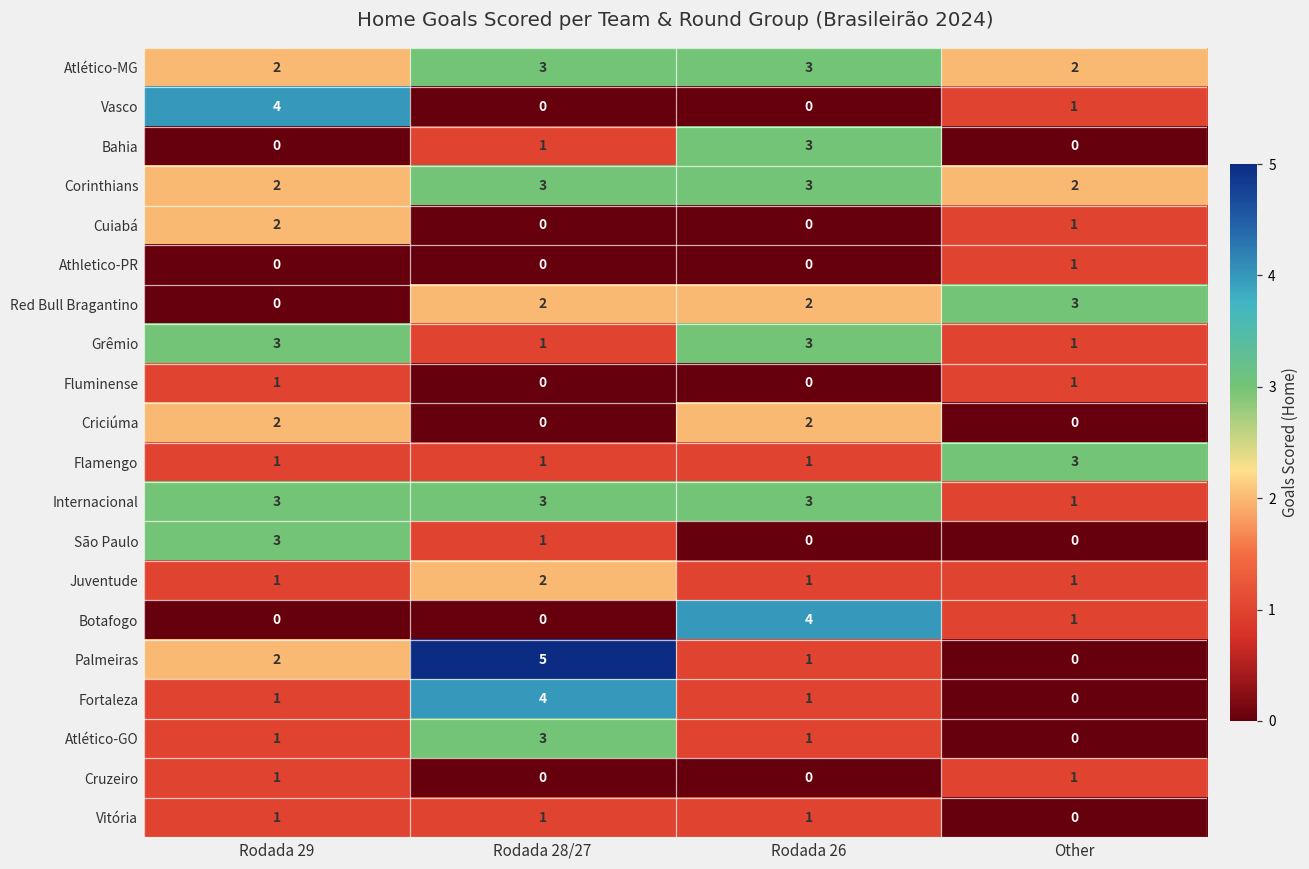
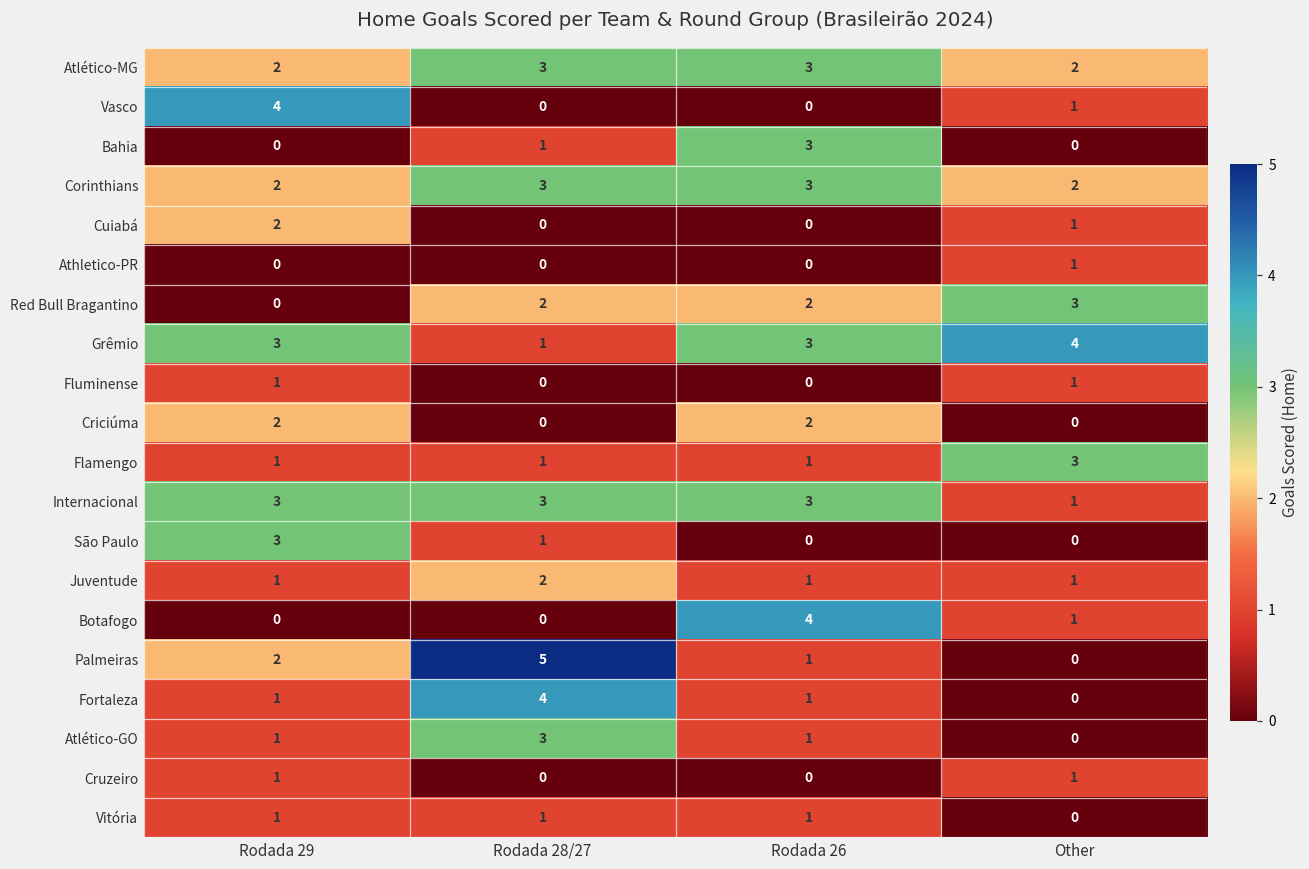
Grêmio, Other: 1 -> 4
